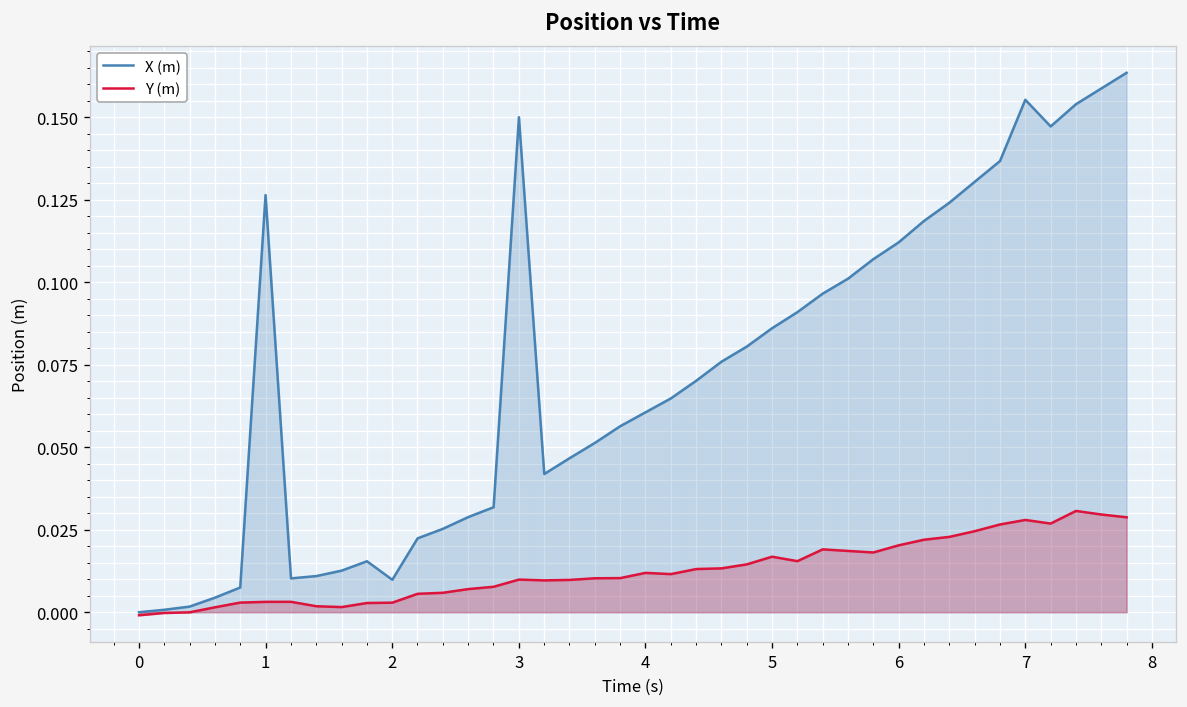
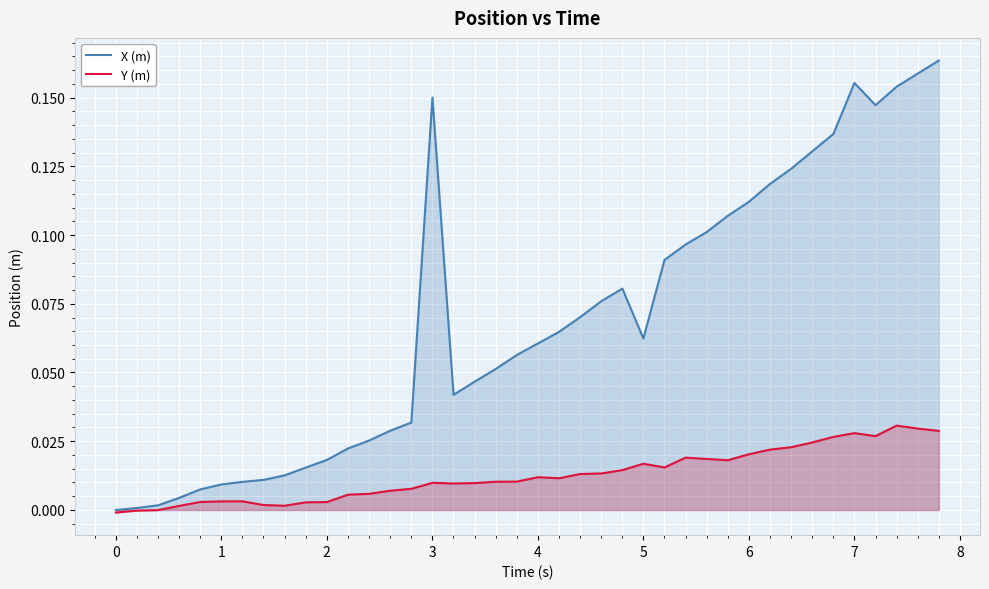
X (m), 1: 0.126 -> 0.009
X (m), 2: 0.010 -> 0.018
X (m), 5: 0.086 -> 0.062
